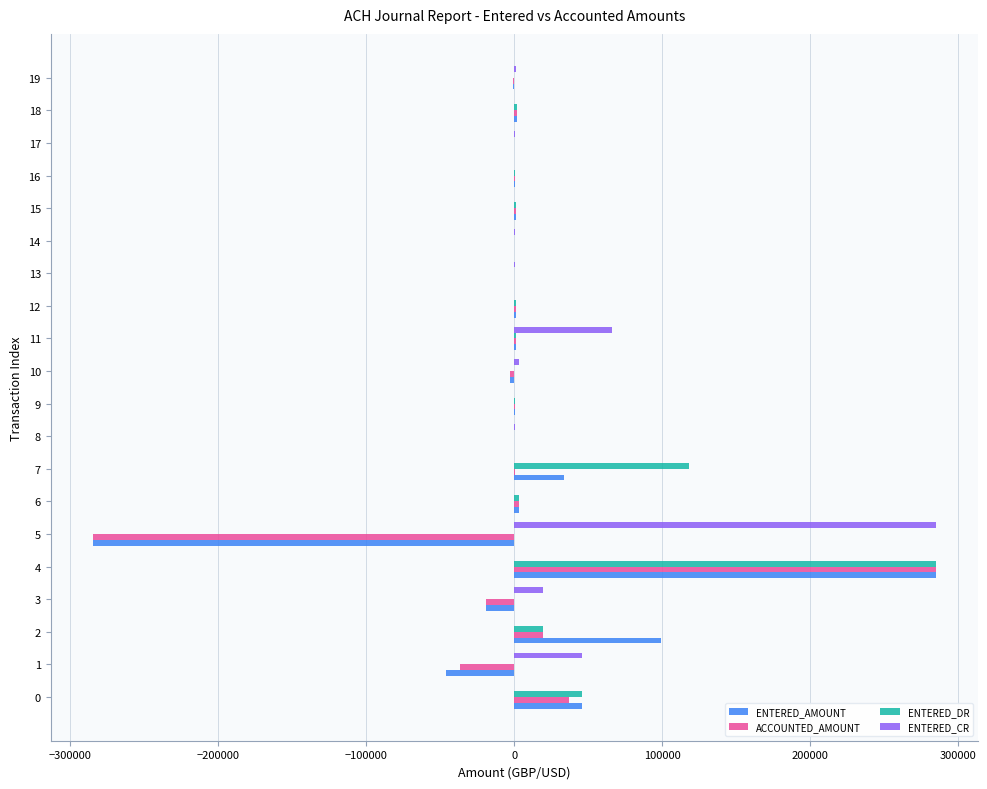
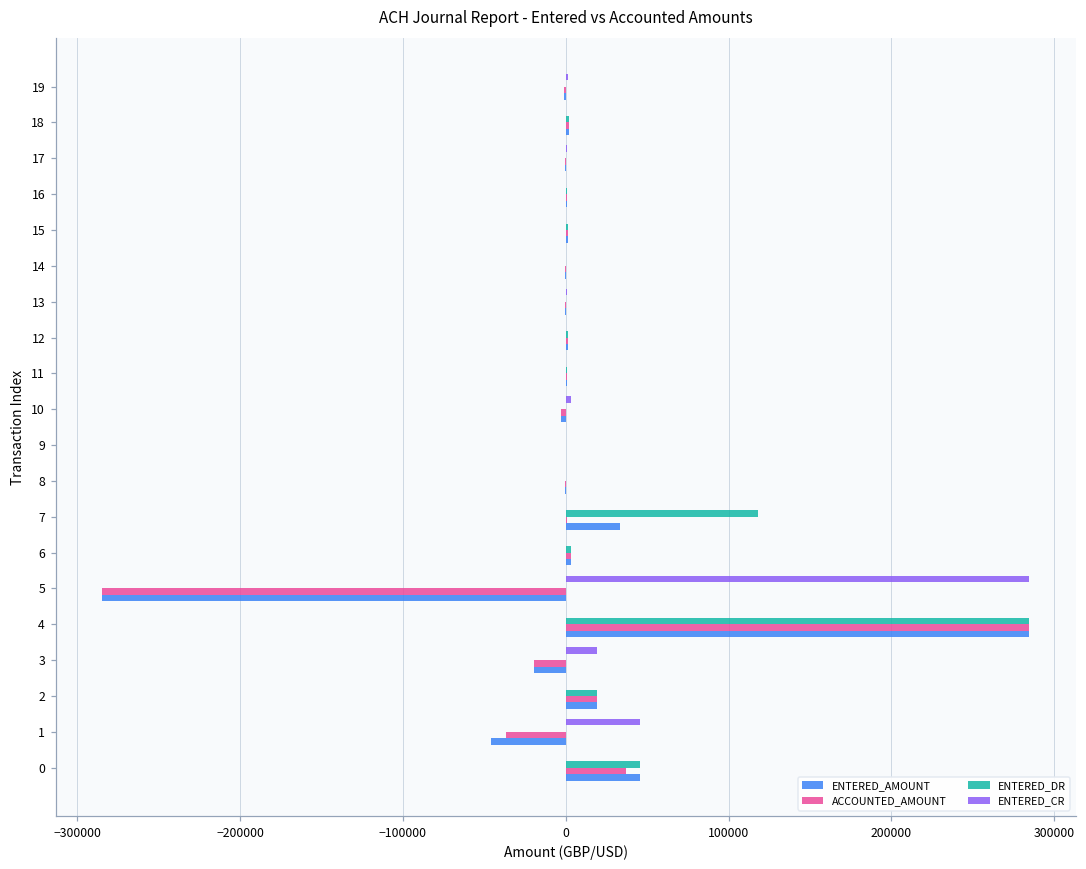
ENTERED_CR, 11: 66000 -> 0
ENTERED_AMOUNT, 2: 99000 -> 19000
